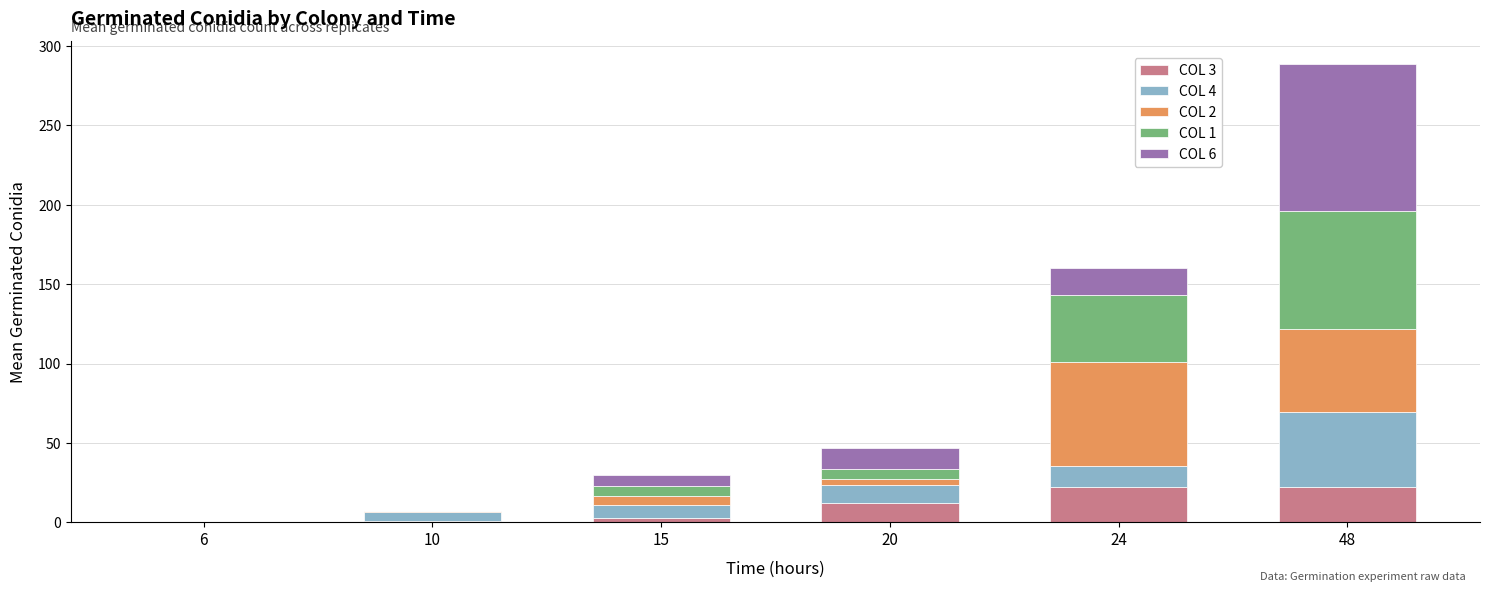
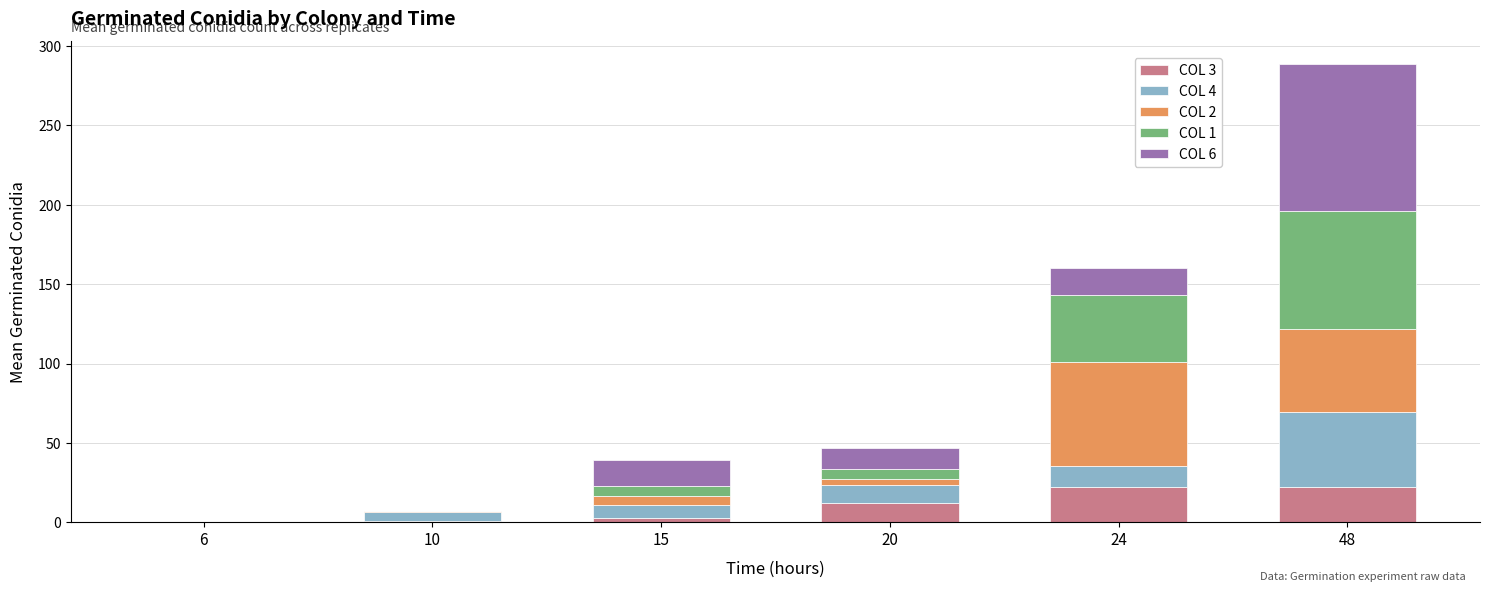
COL 6, 15: 7 -> 17
